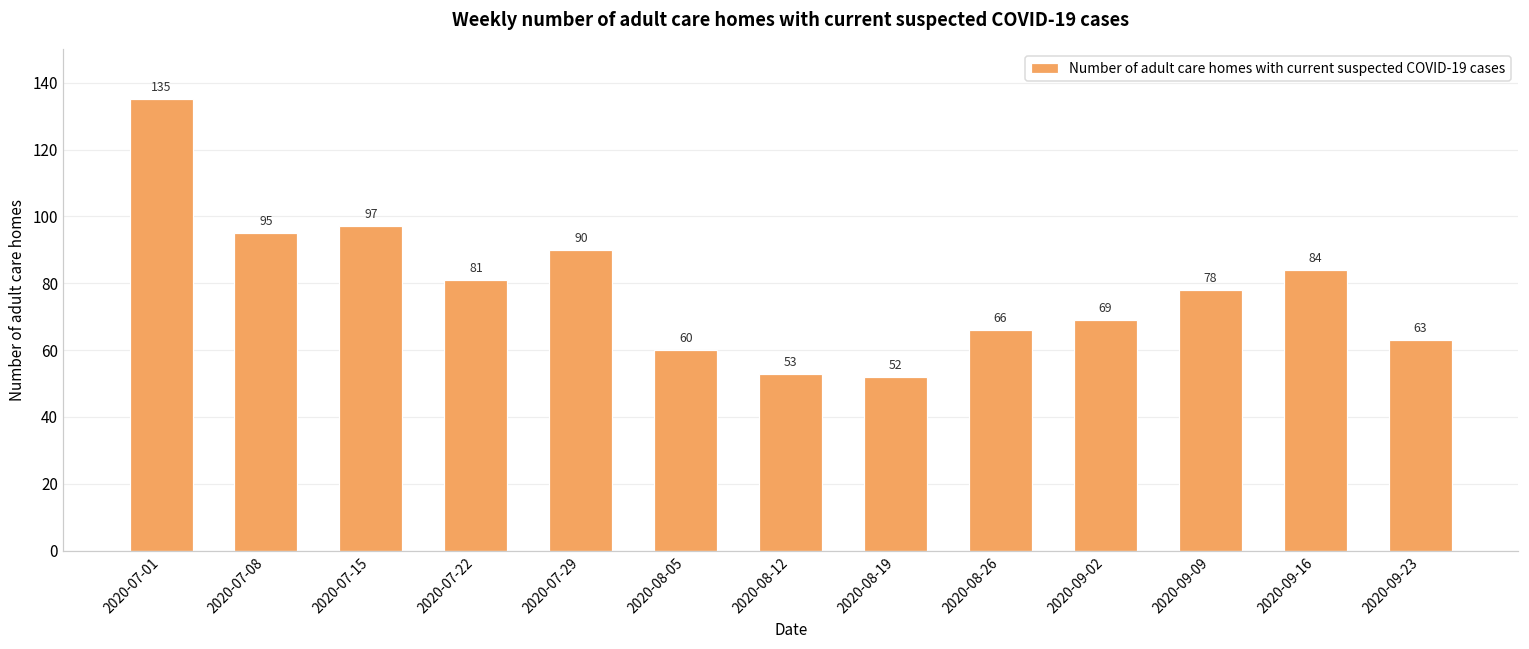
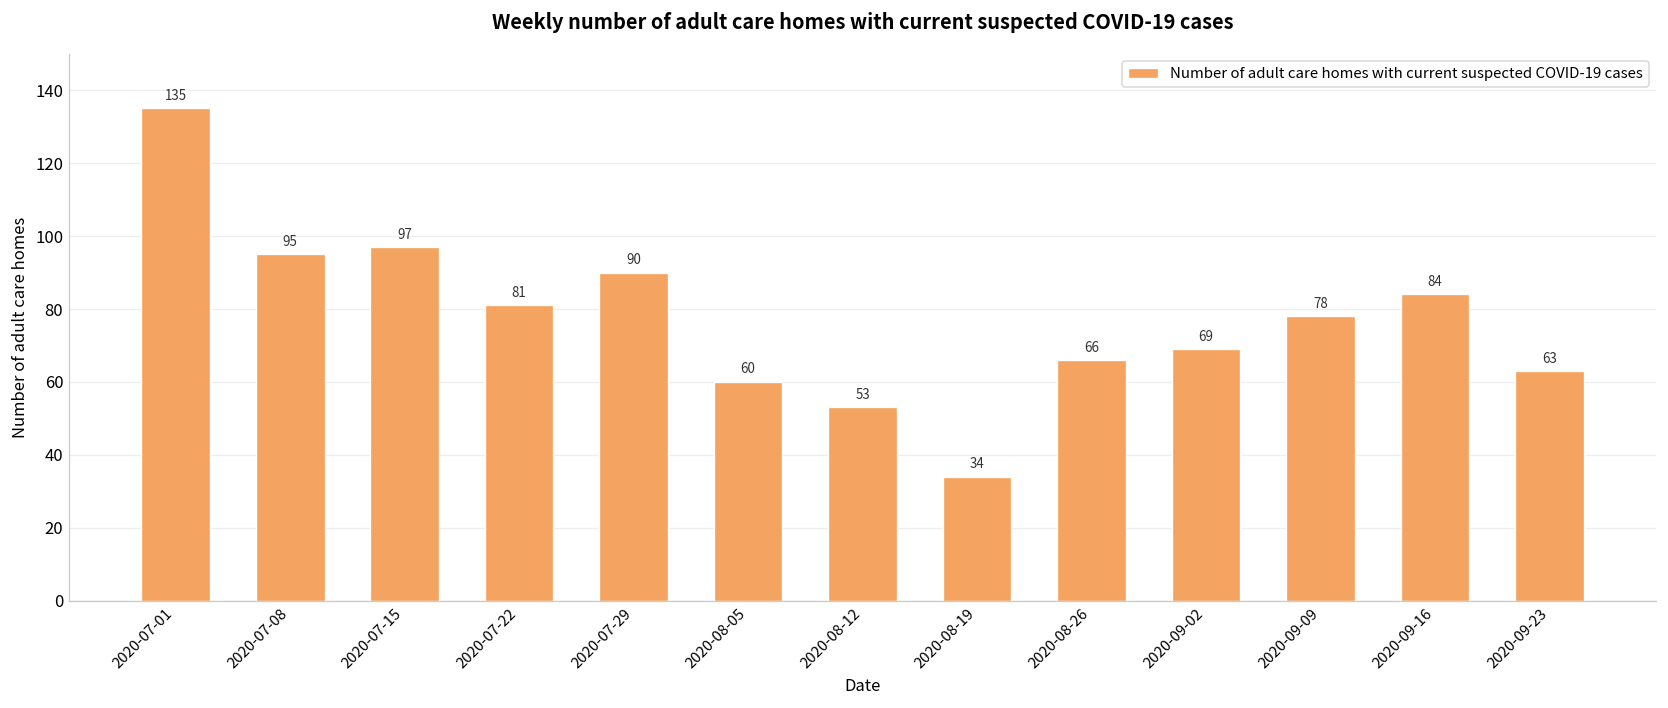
2020-08-19: 52 -> 34
